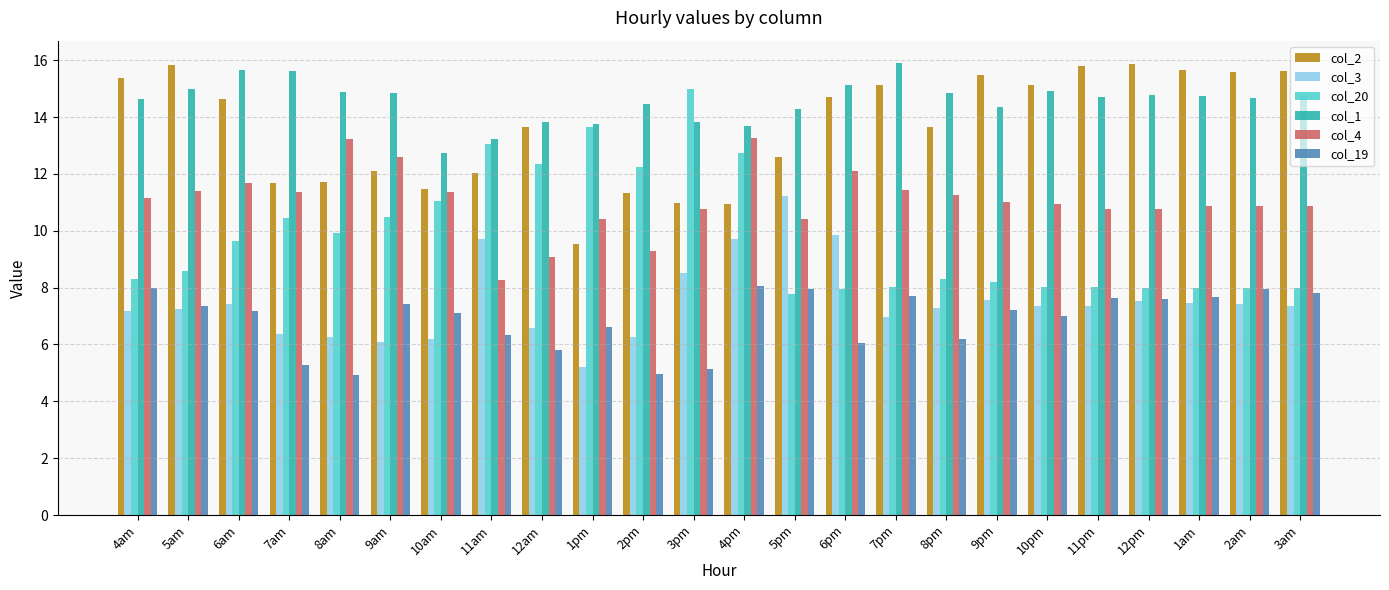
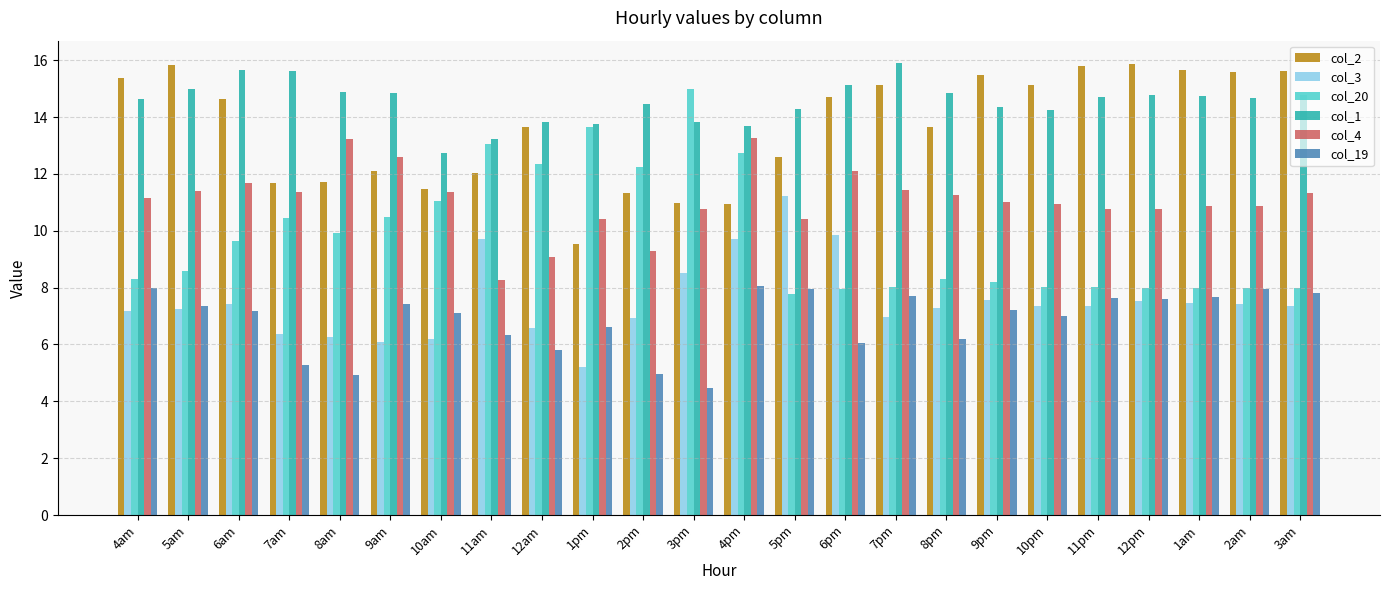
col_3, 2pm: 6.2 -> 6.9
col_19, 3pm: 5.1 -> 4.5
col_1, 10pm: 14.9 -> 14.3
col_4, 3am: 10.9 -> 11.3
